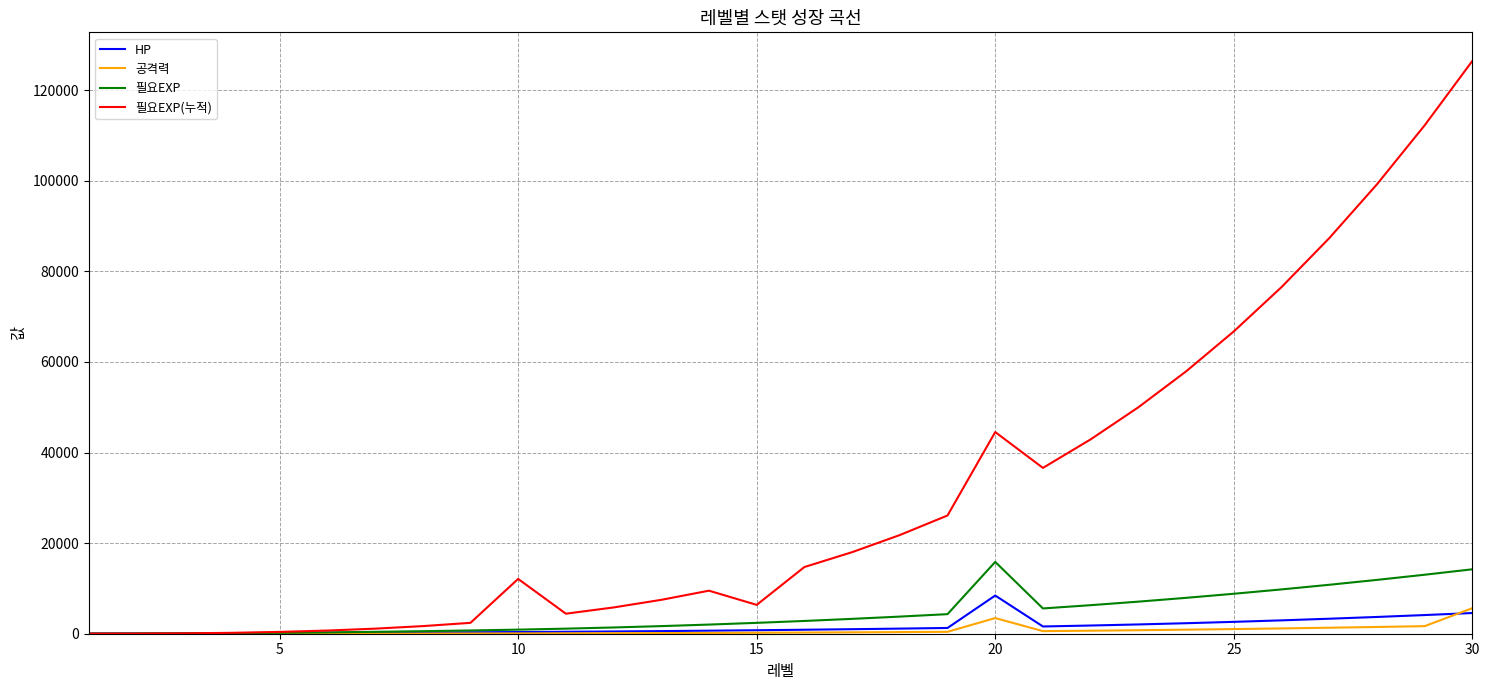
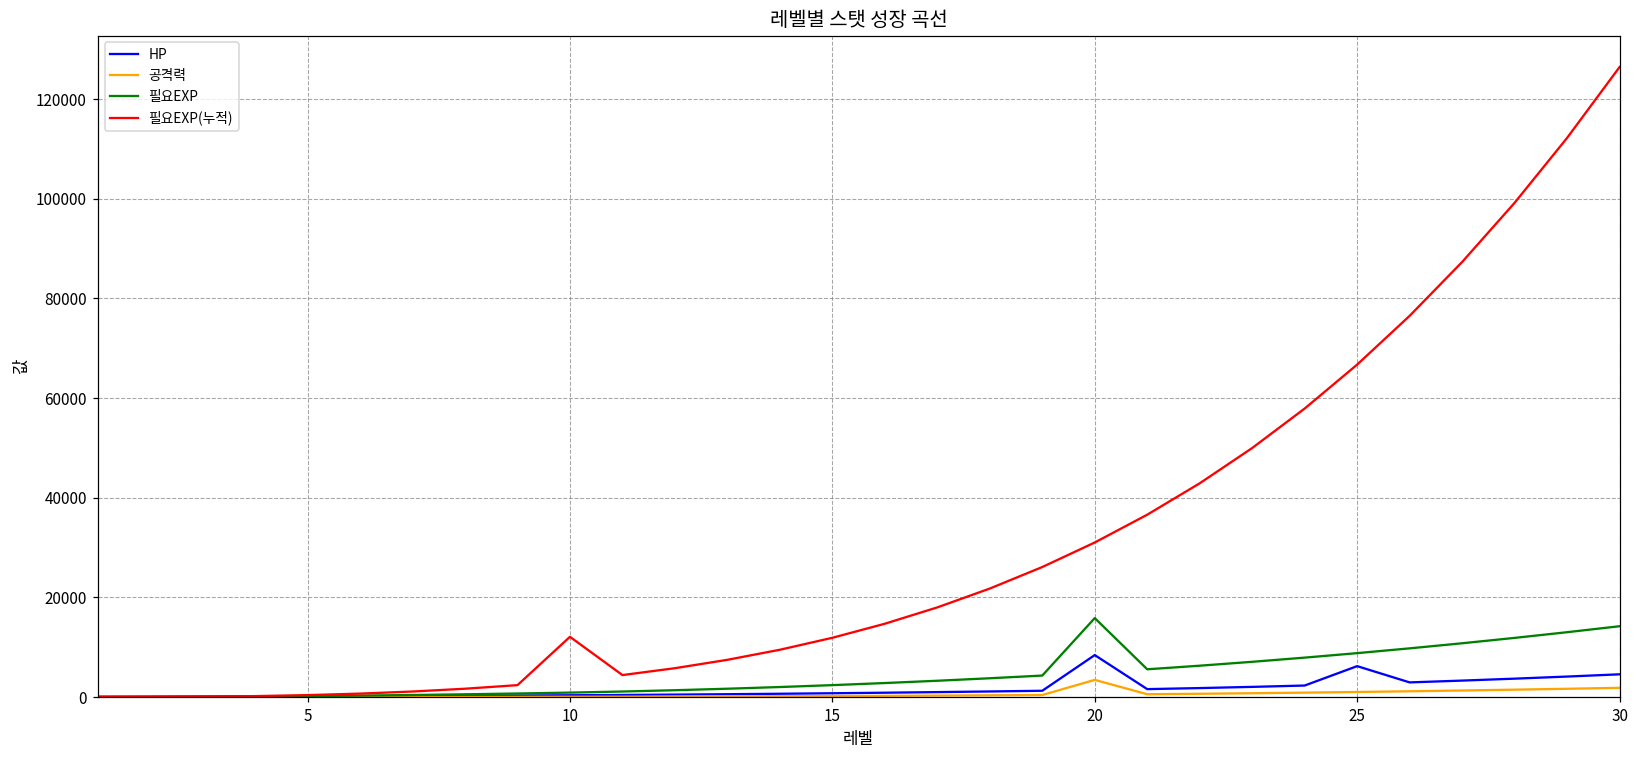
필요EXP(누적), 15: 6000 -> 12000
필요EXP(누적), 20: 45000 -> 31000
HP, 25: 3000 -> 6000
공격력, 30: 6000 -> 2000
